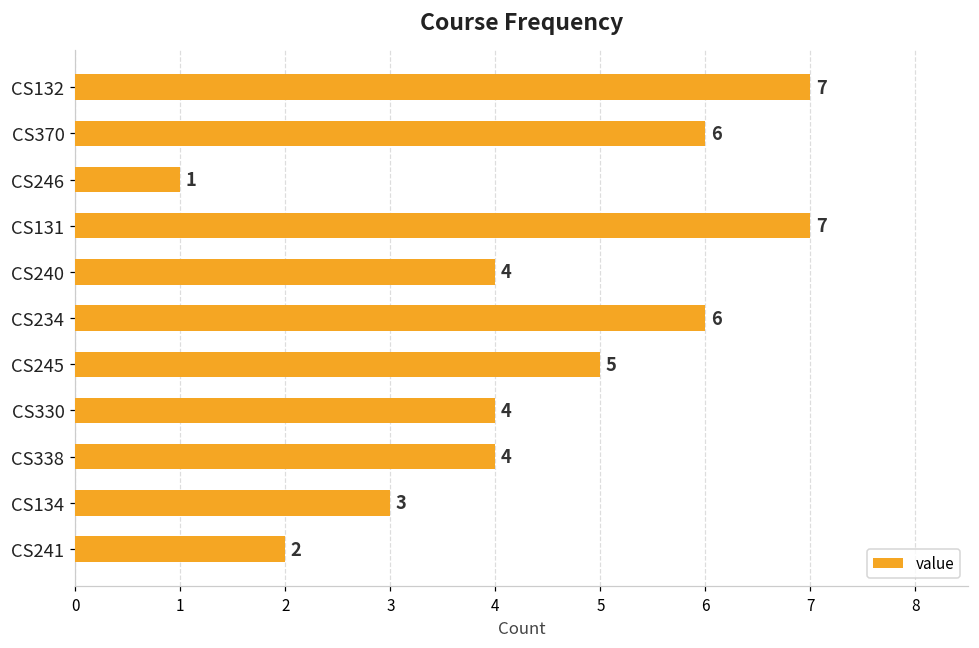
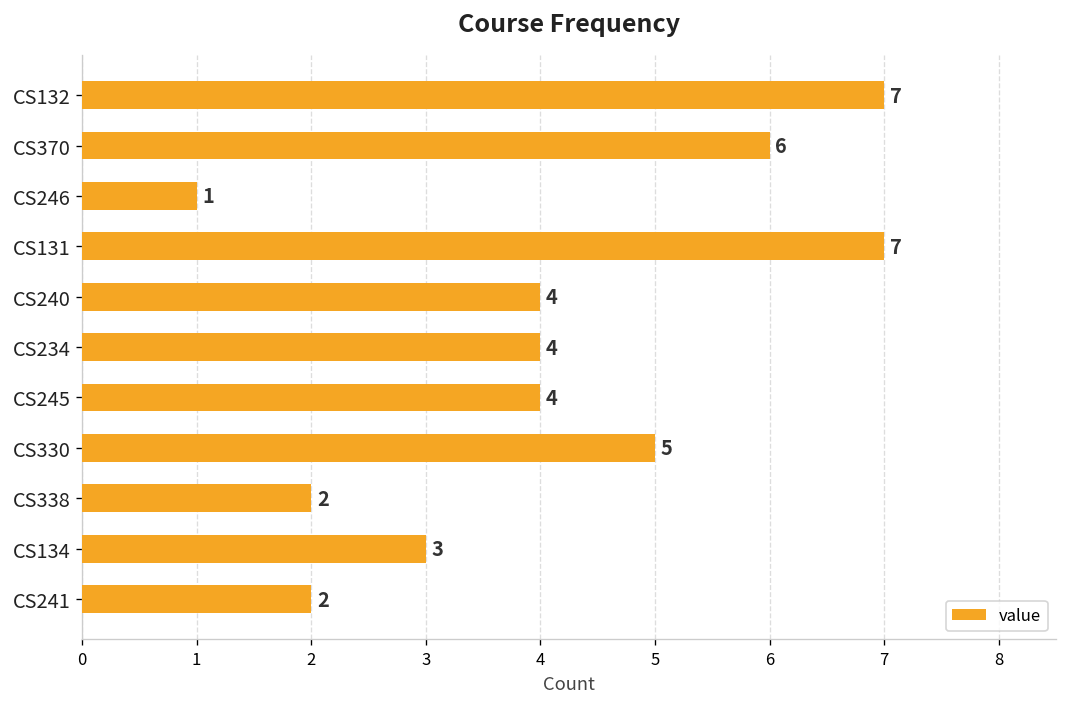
CS234: 6 -> 4
CS245: 5 -> 4
CS330: 4 -> 5
CS338: 4 -> 2
